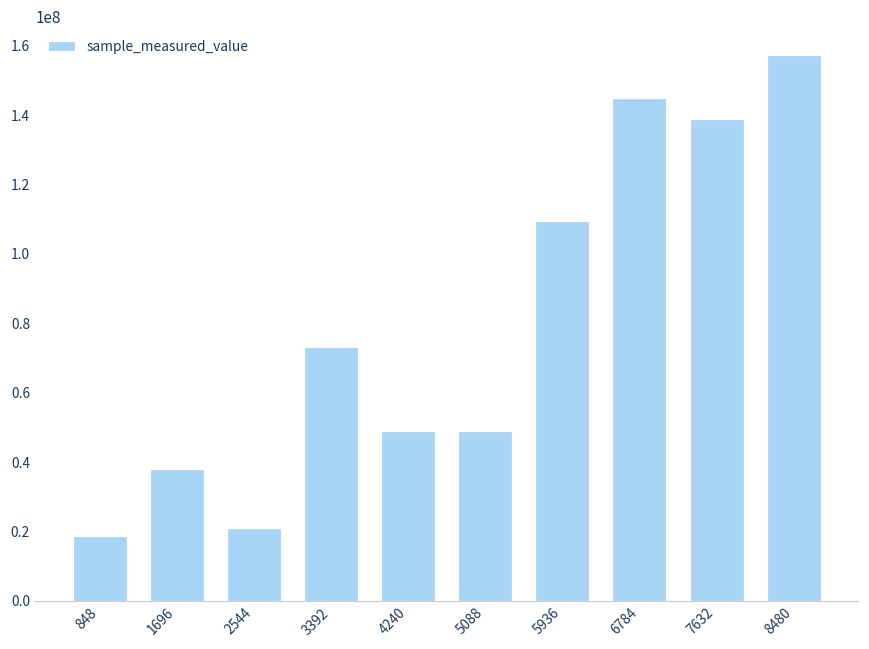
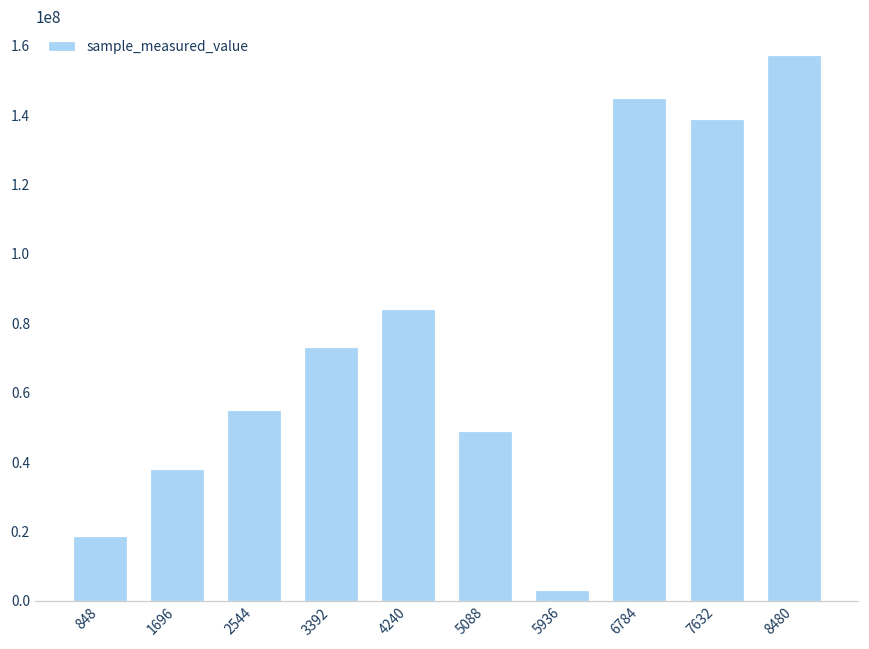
2544: 21000000 -> 55000000
4240: 49000000 -> 84000000
5936: 109000000 -> 3000000
